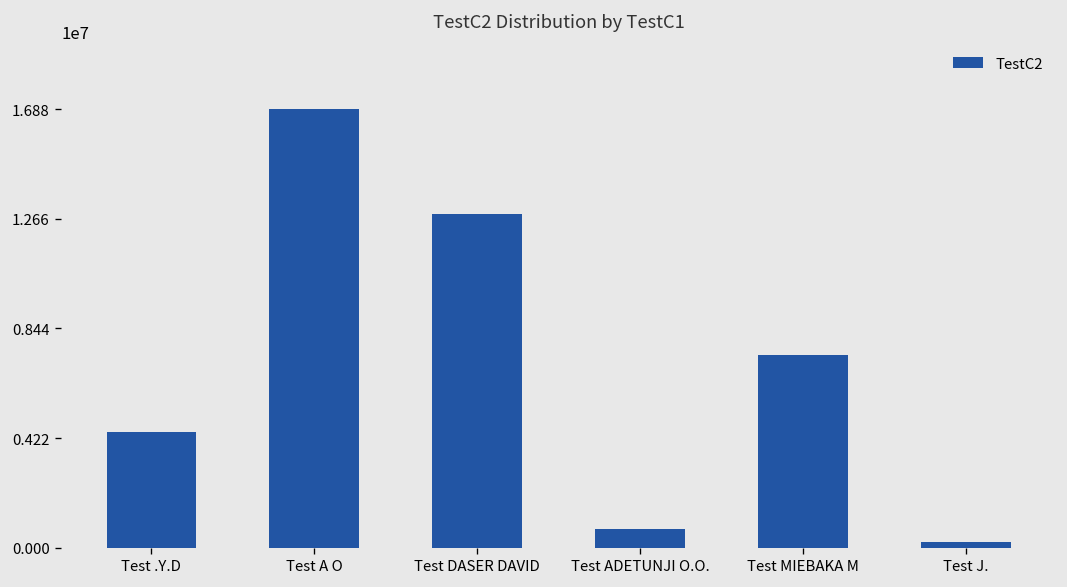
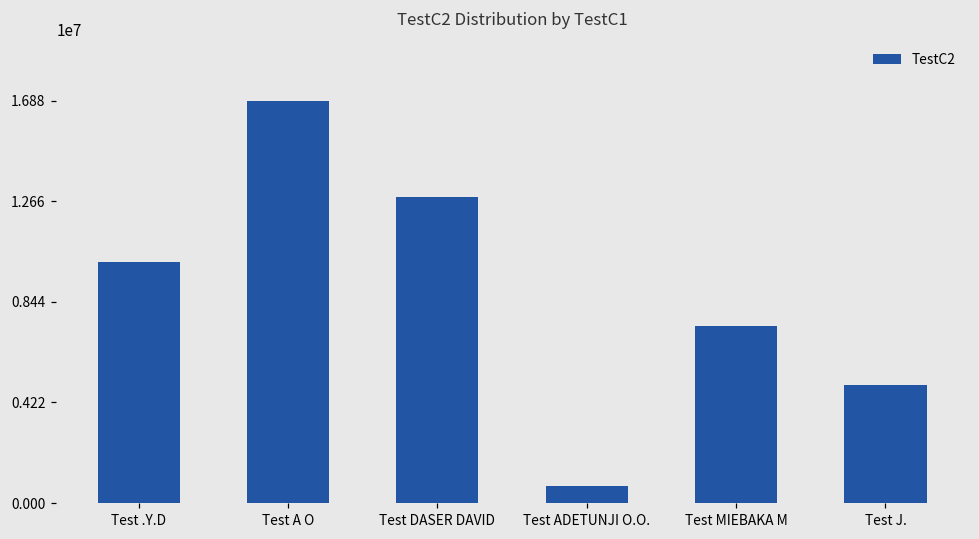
Test .Y.D: 4500000 -> 10100000
Test J.: 200000 -> 4900000
